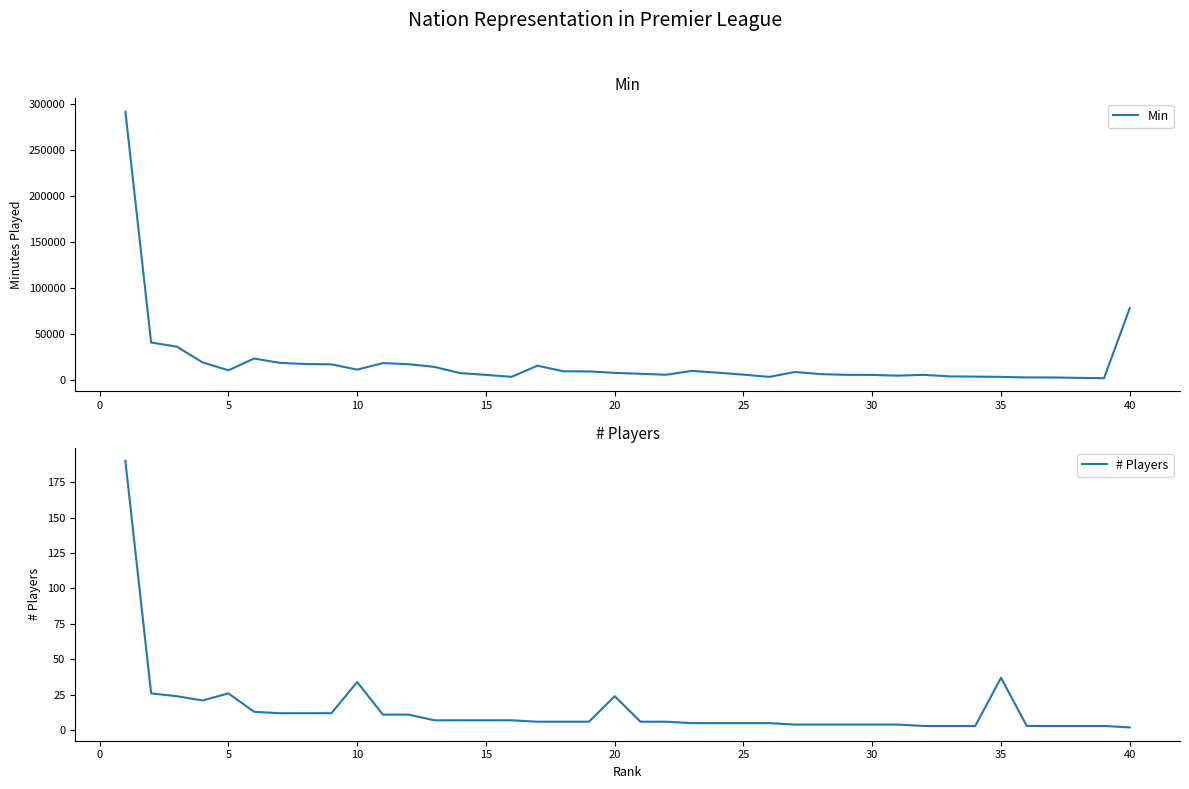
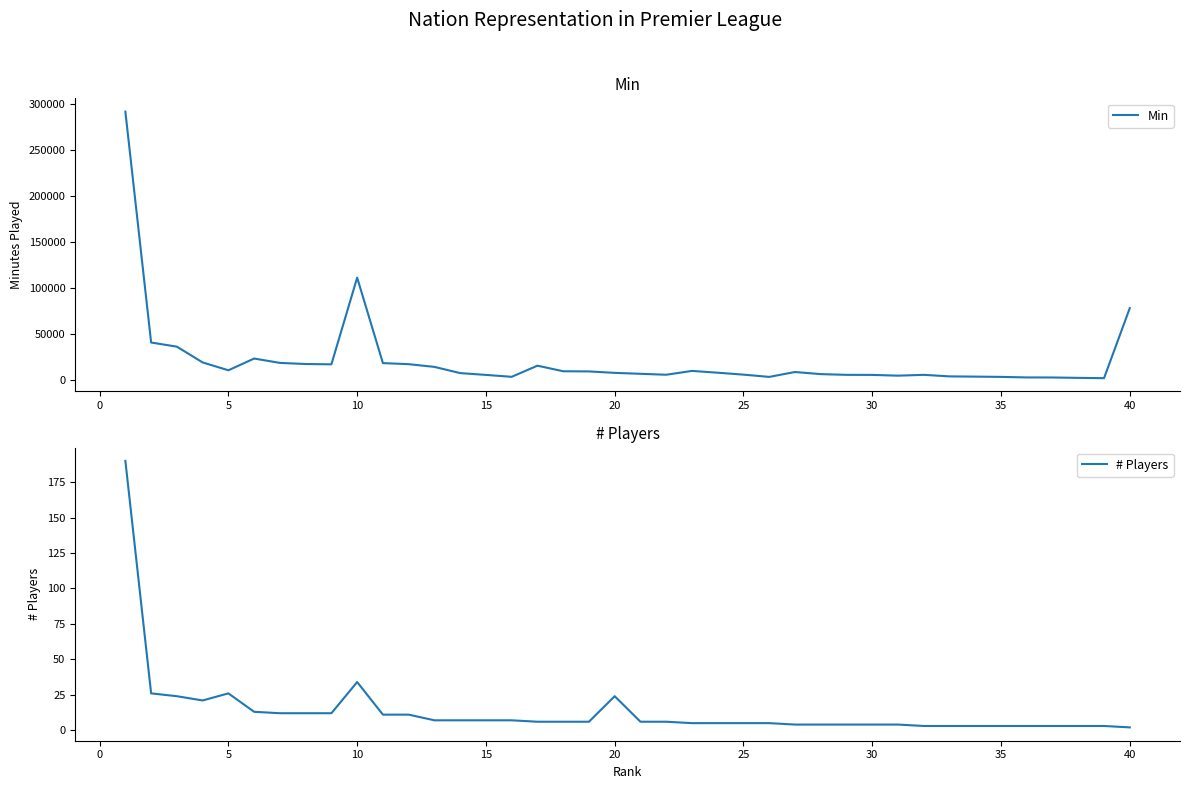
Min, 10: 10000 -> 110000
# Players, 35: 37 -> 3
